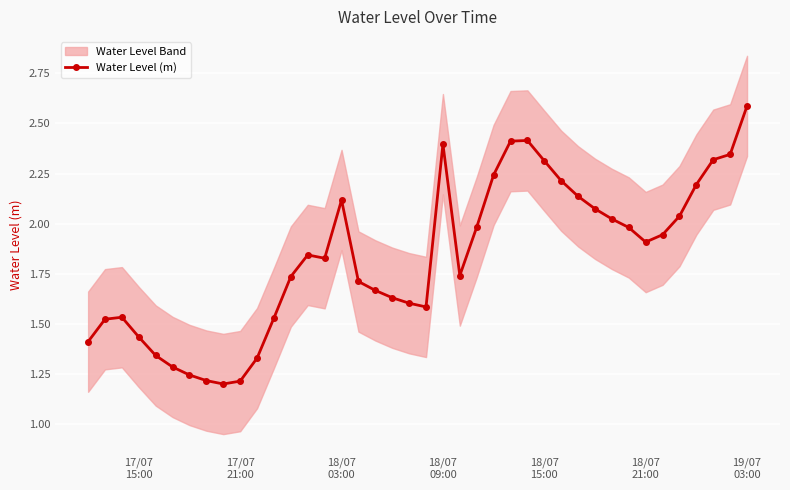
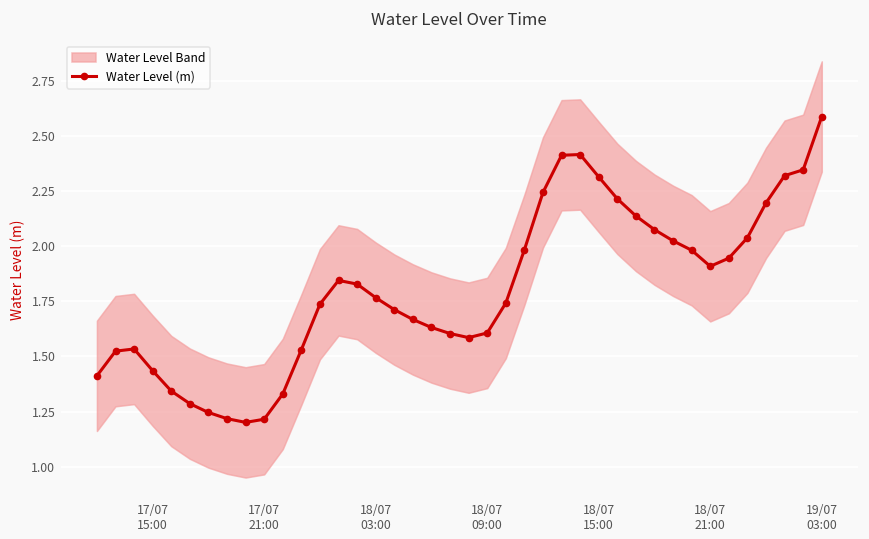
Water Level (m), 18/07 03:00: 2.12 -> 1.77
Water Level (m), 18/07 09:00: 2.40 -> 1.61
